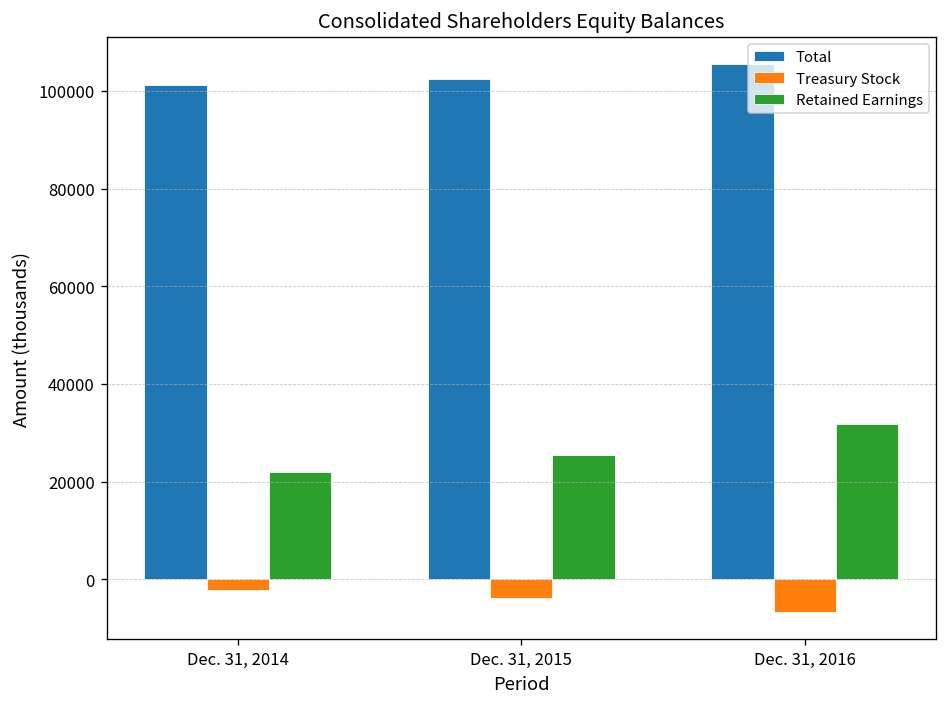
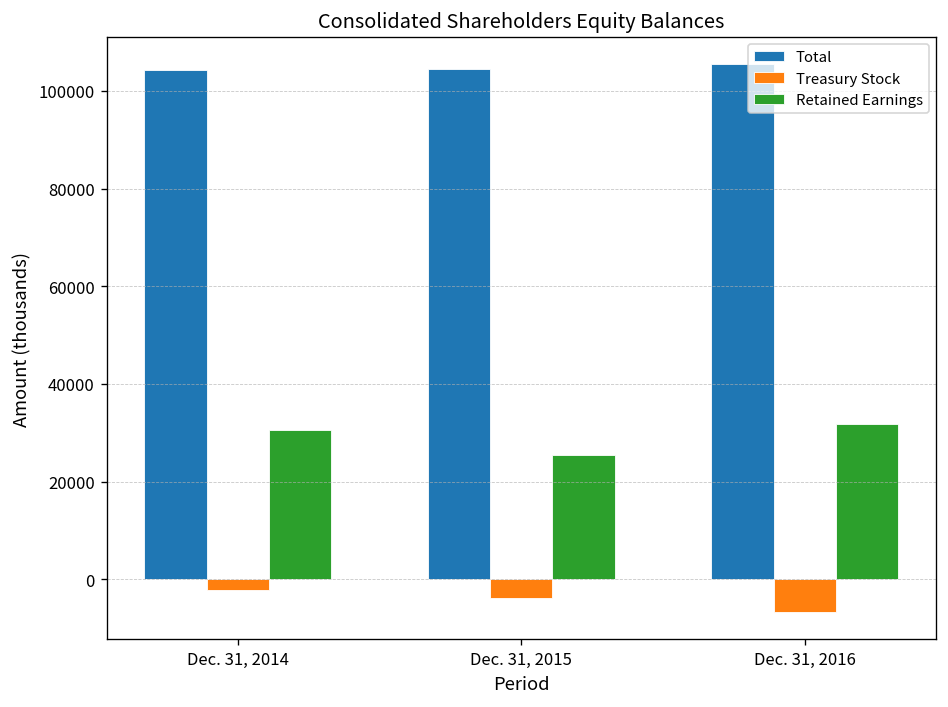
Total, Dec. 31, 2014: 101000 -> 104000
Retained Earnings, Dec. 31, 2014: 22000 -> 30000
Total, Dec. 31, 2015: 102000 -> 105000
